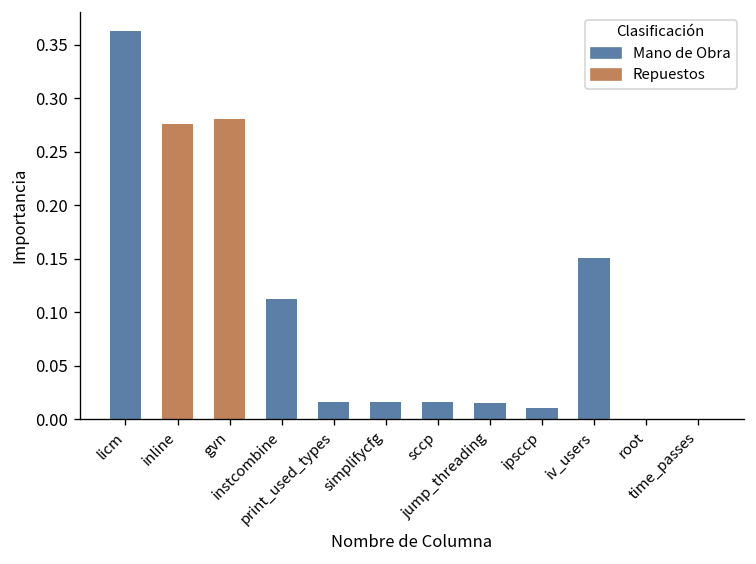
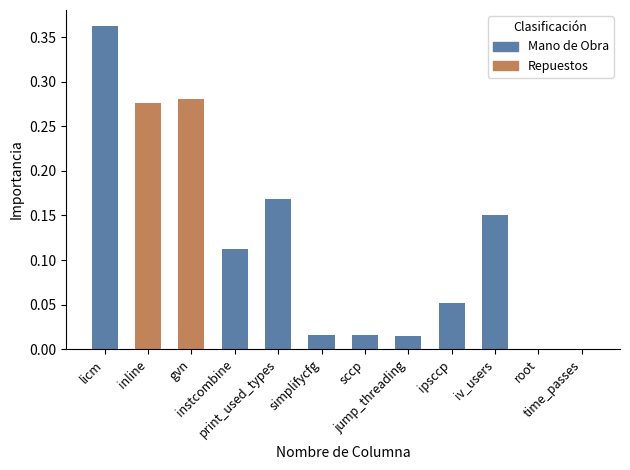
print_used_types: 0.02 -> 0.17
ipsccp: 0.01 -> 0.05
